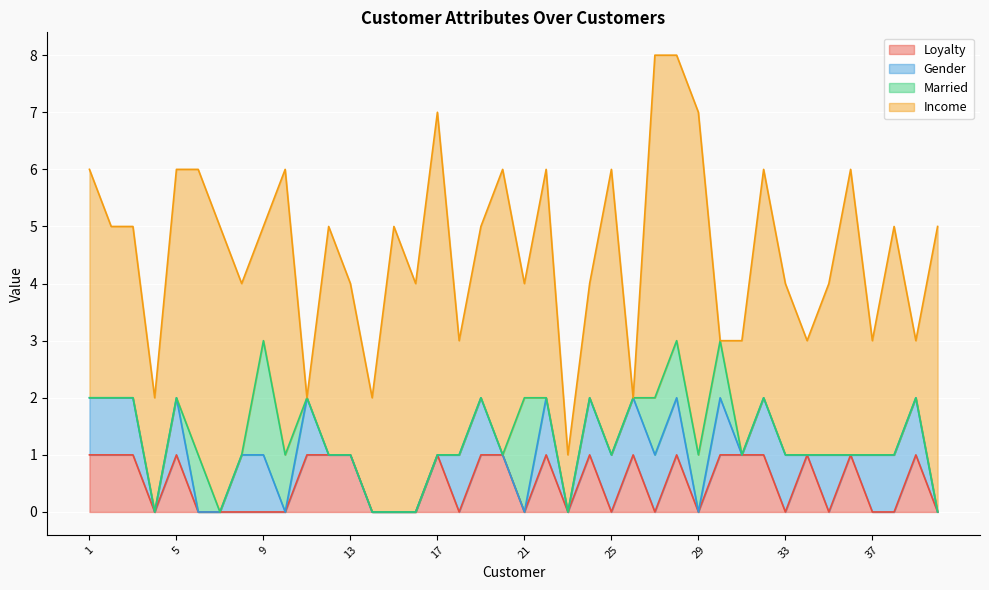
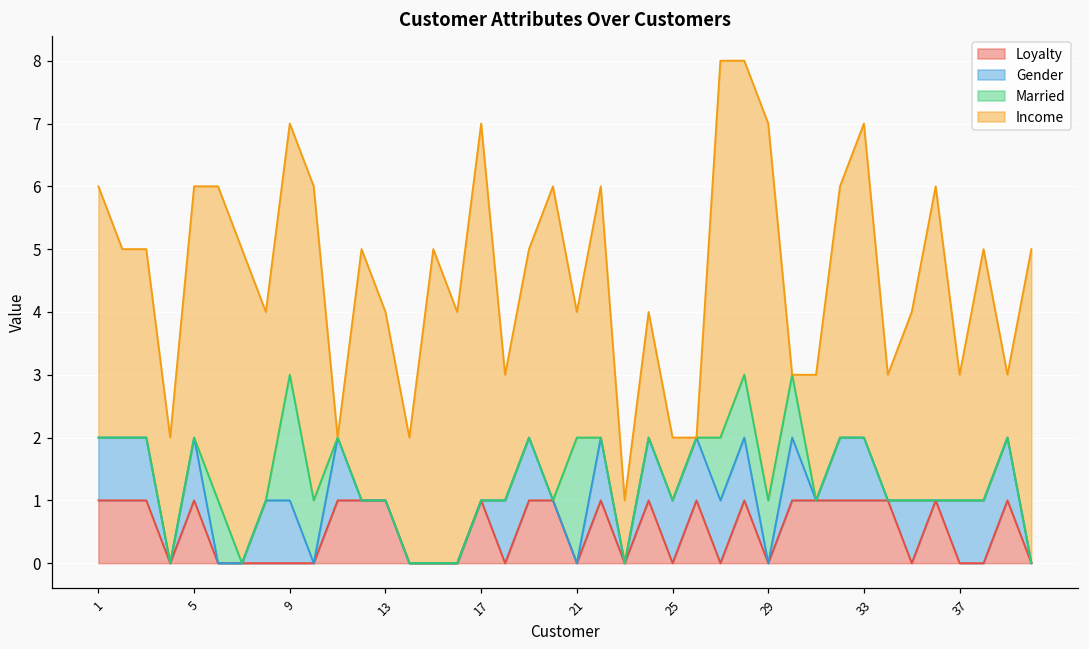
Income, 9: 2 -> 4
Income, 25: 5 -> 1
Loyalty, 33: 0 -> 1
Income, 33: 3 -> 5
